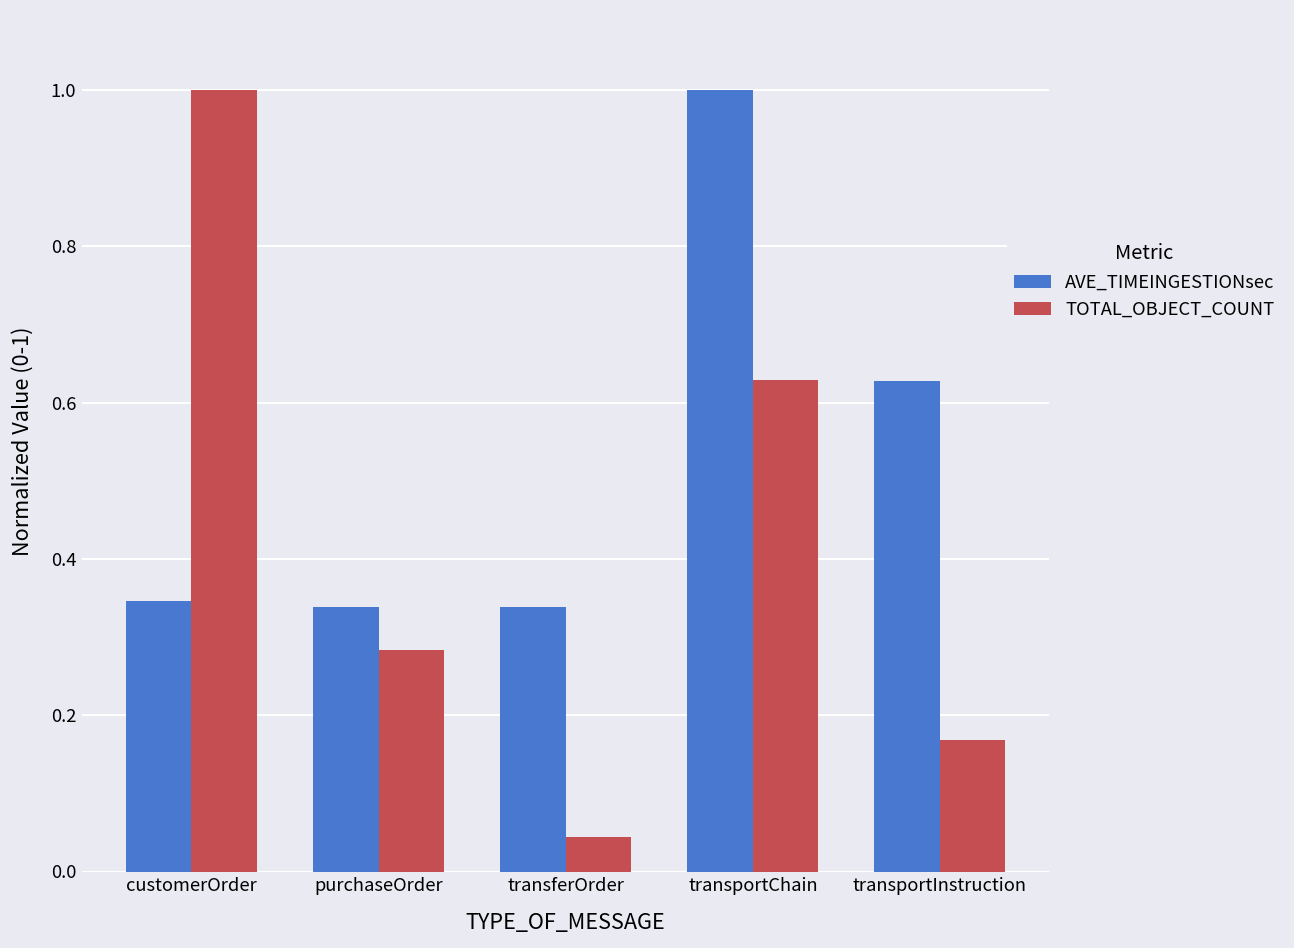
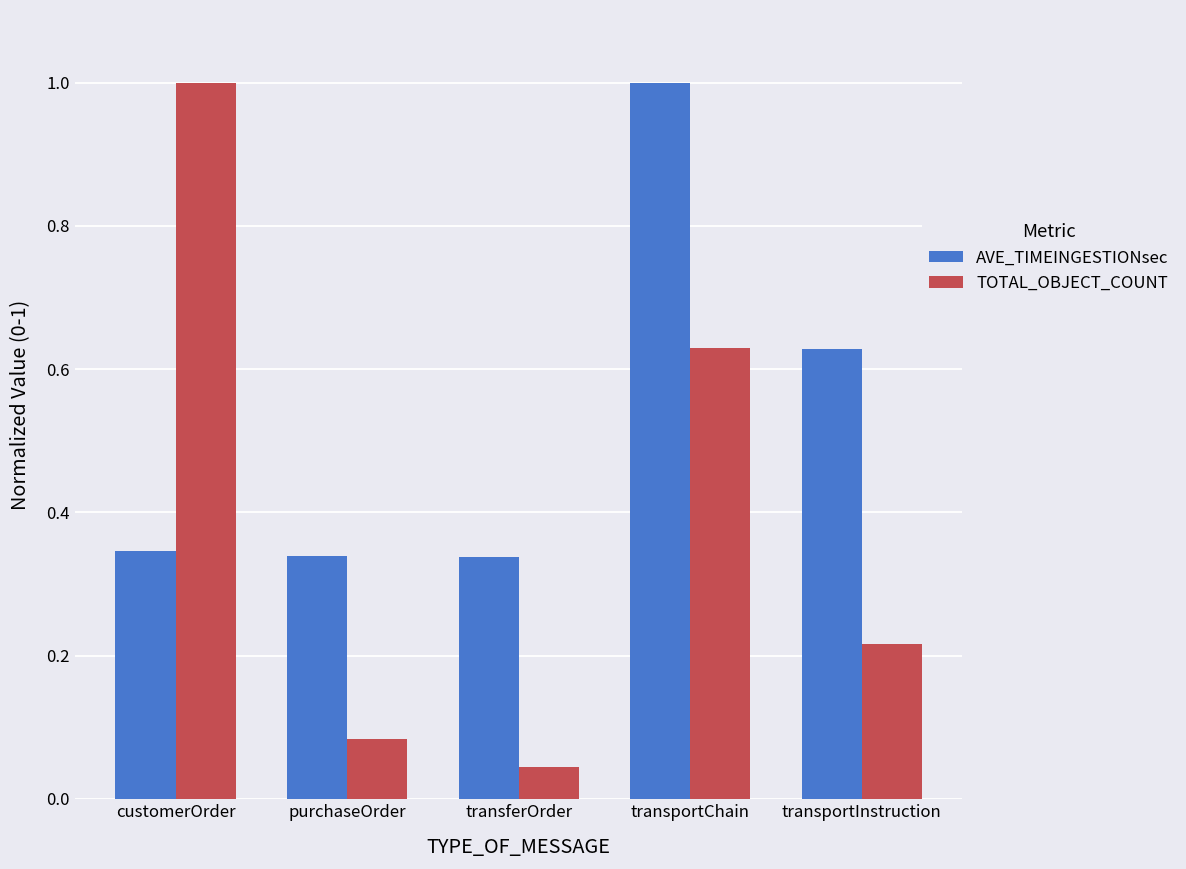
TOTAL_OBJECT_COUNT, purchaseOrder: 0.28 -> 0.08
TOTAL_OBJECT_COUNT, transportInstruction: 0.17 -> 0.22
